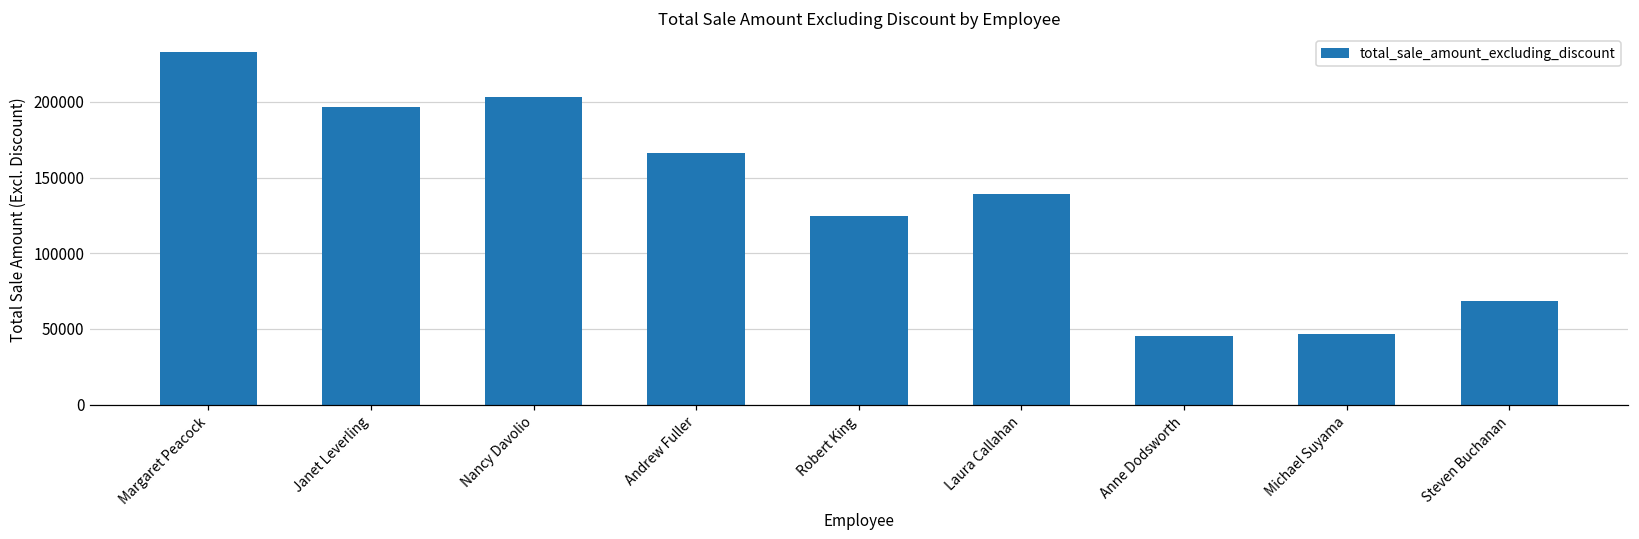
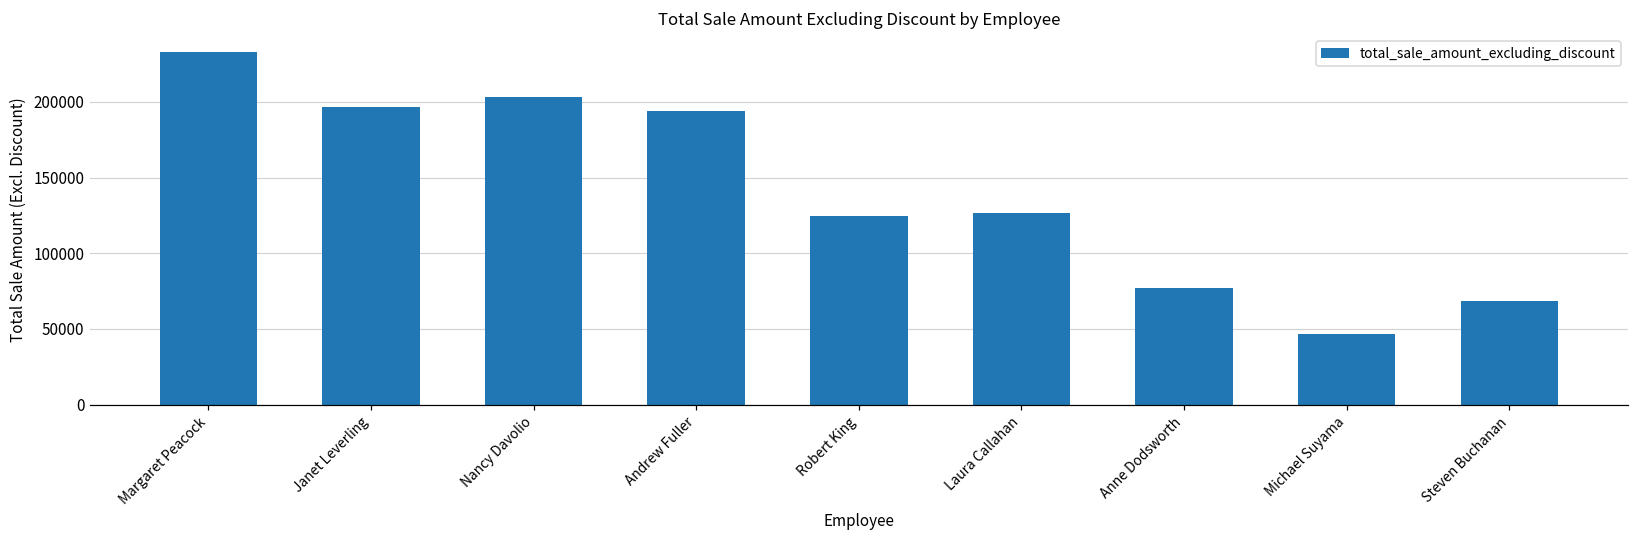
Andrew Fuller: 167000 -> 194000
Laura Callahan: 139000 -> 127000
Anne Dodsworth: 45000 -> 77000
